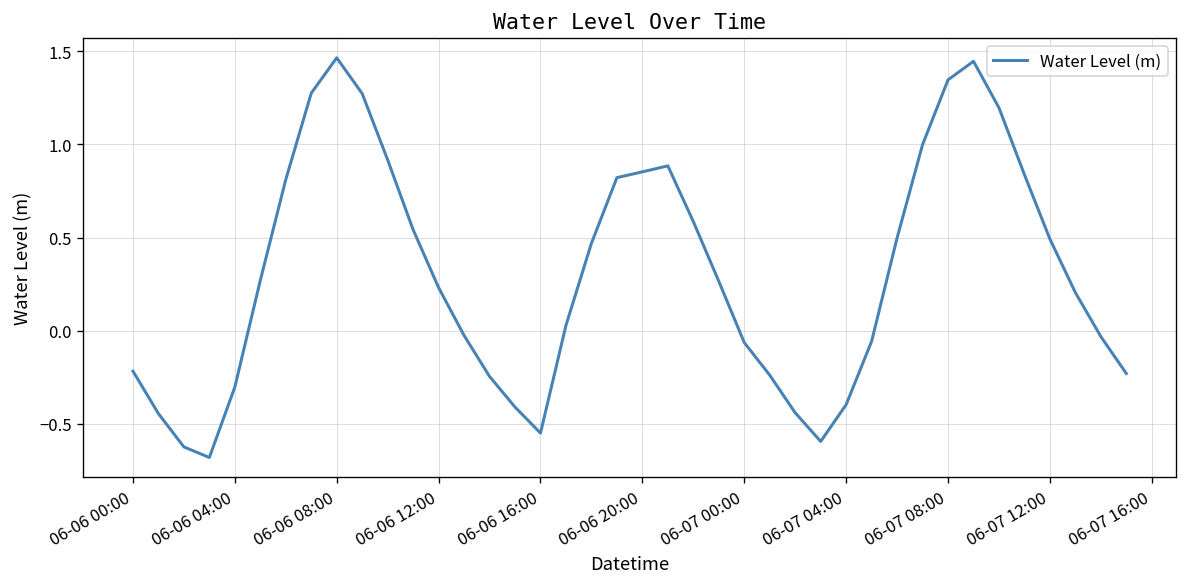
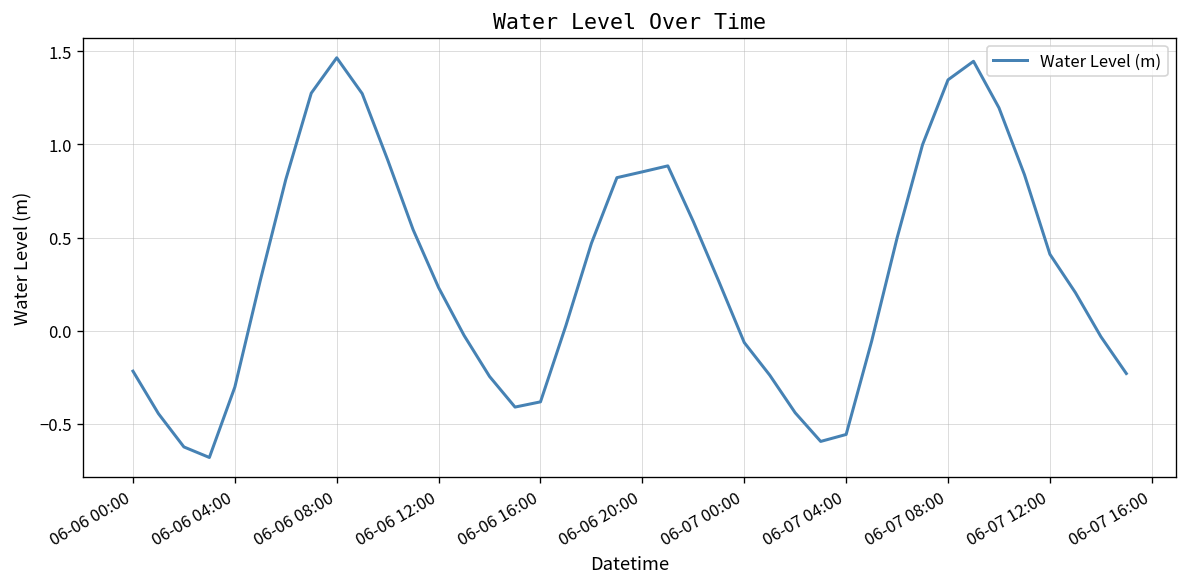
06-06 16:00: -0.55 -> -0.38
06-07 04:00: -0.40 -> -0.56
06-07 12:00: 0.49 -> 0.41
